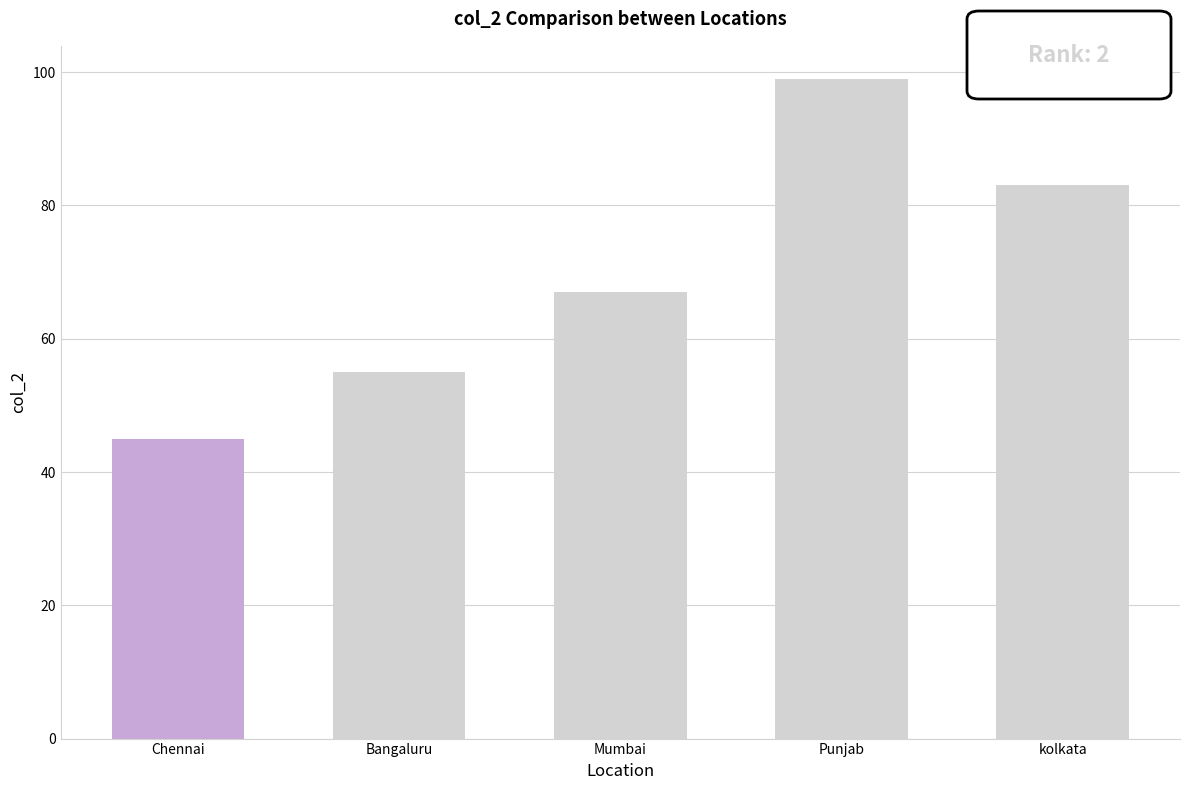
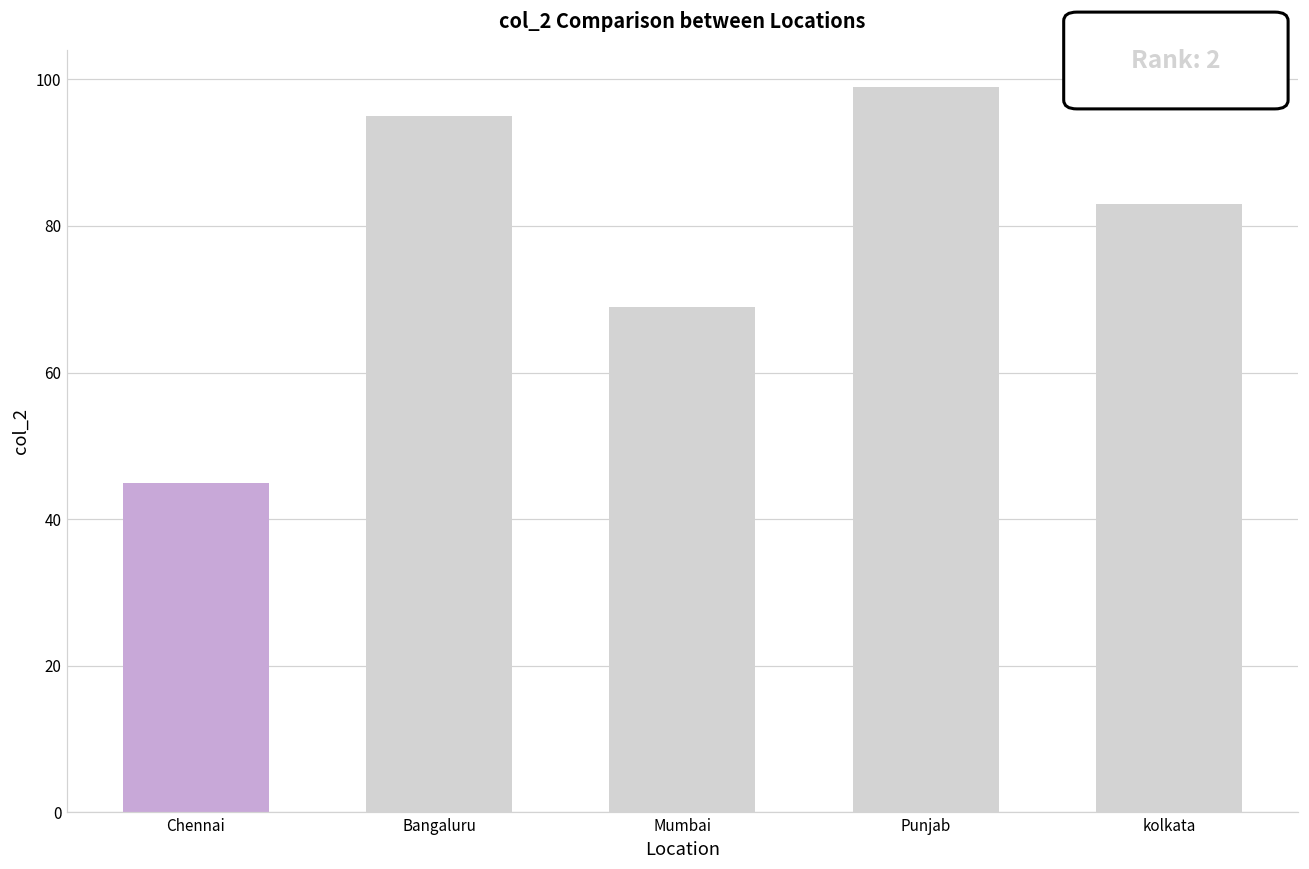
Bangaluru: 55 -> 95
Mumbai: 67 -> 69
